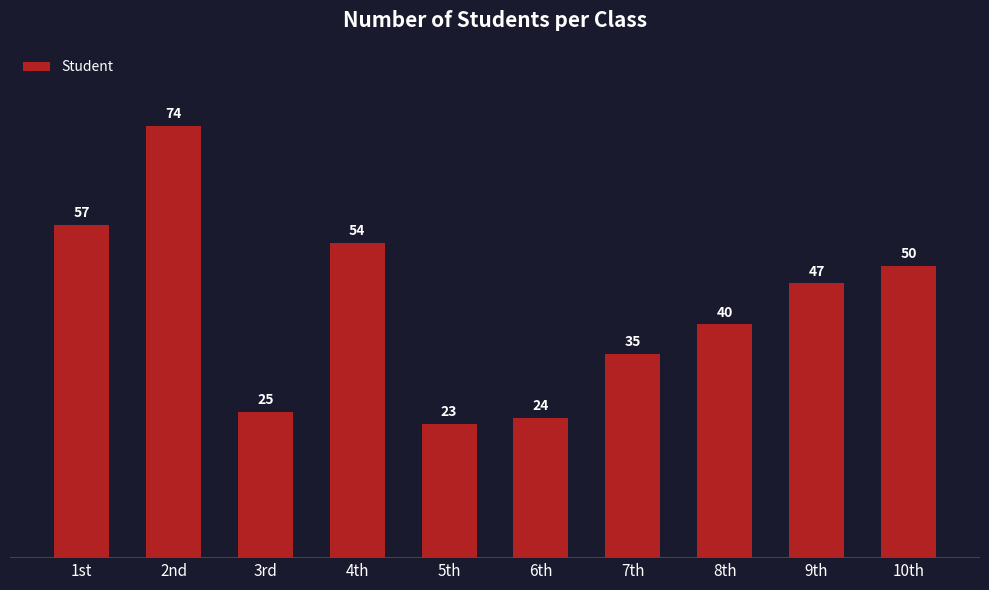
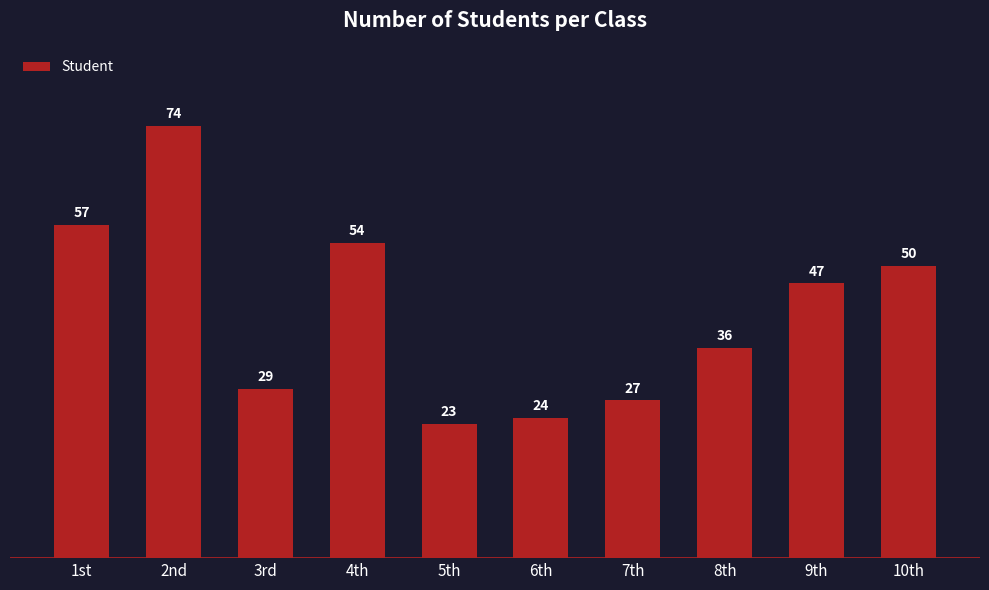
3rd: 25 -> 29
7th: 35 -> 27
8th: 40 -> 36
